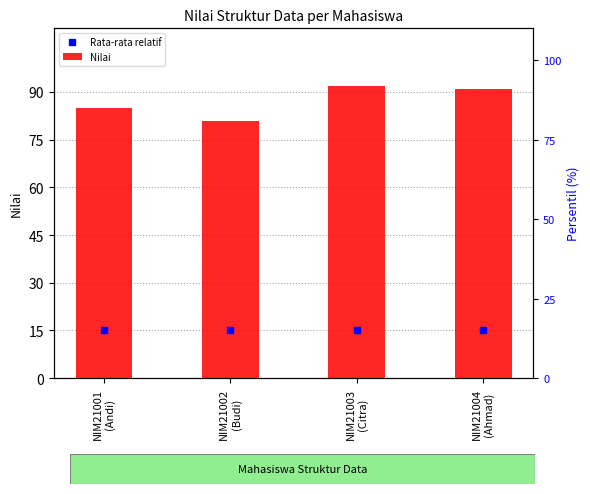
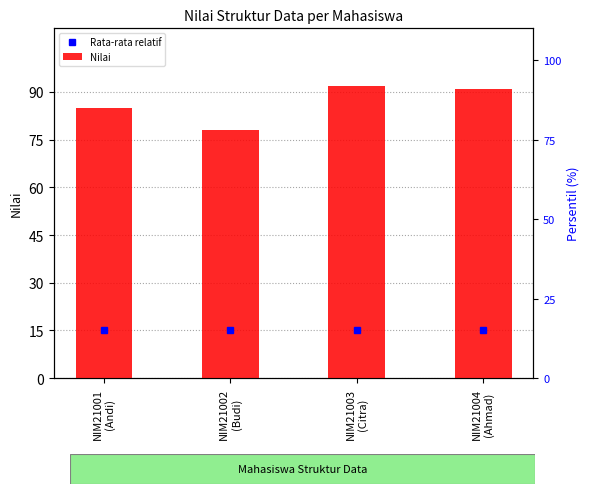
Nilai, NIM21002 (Budi): 81 -> 78
